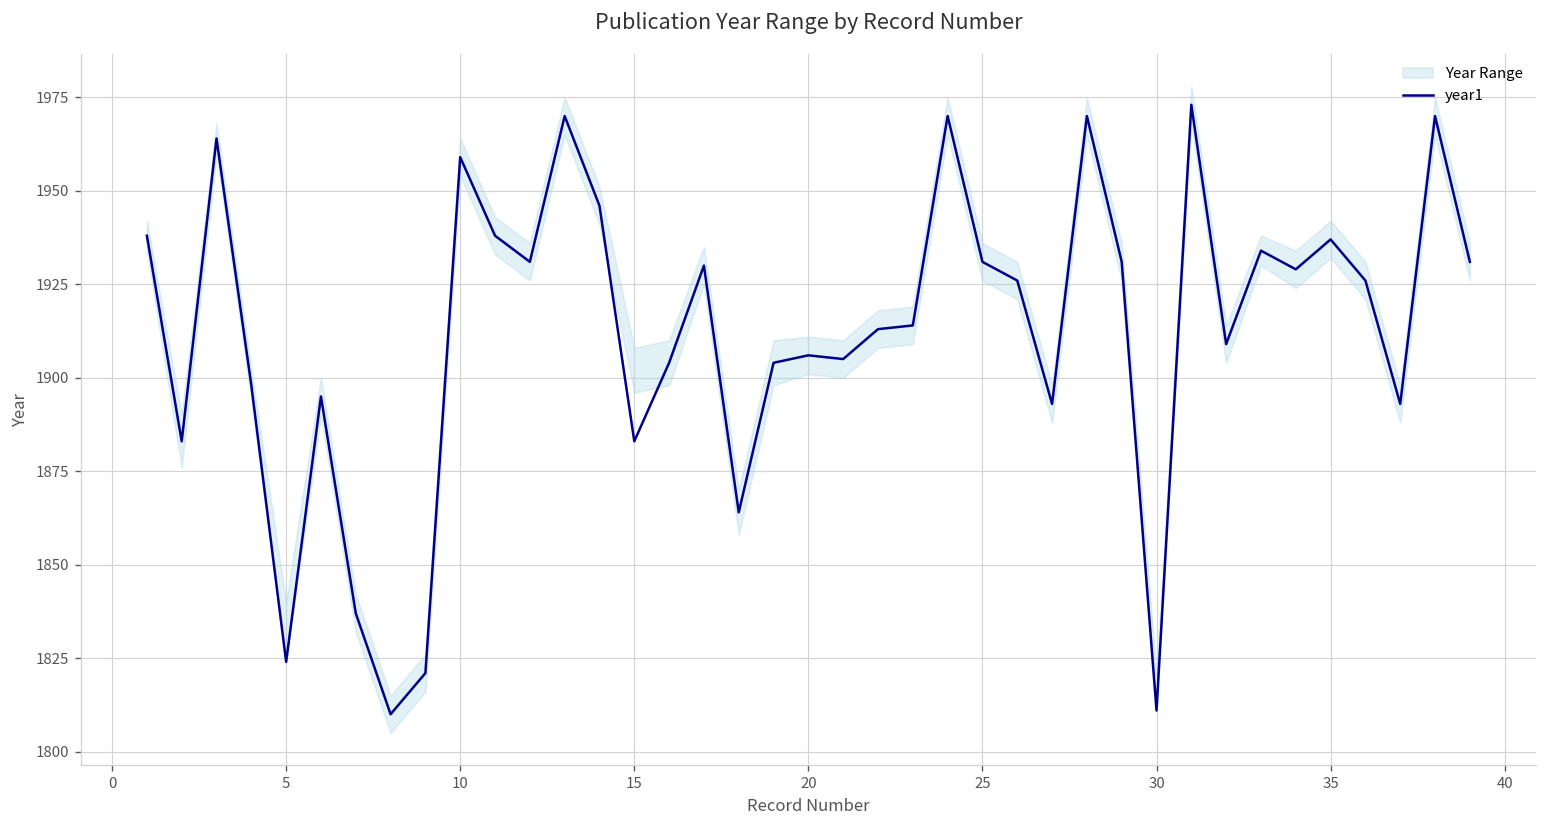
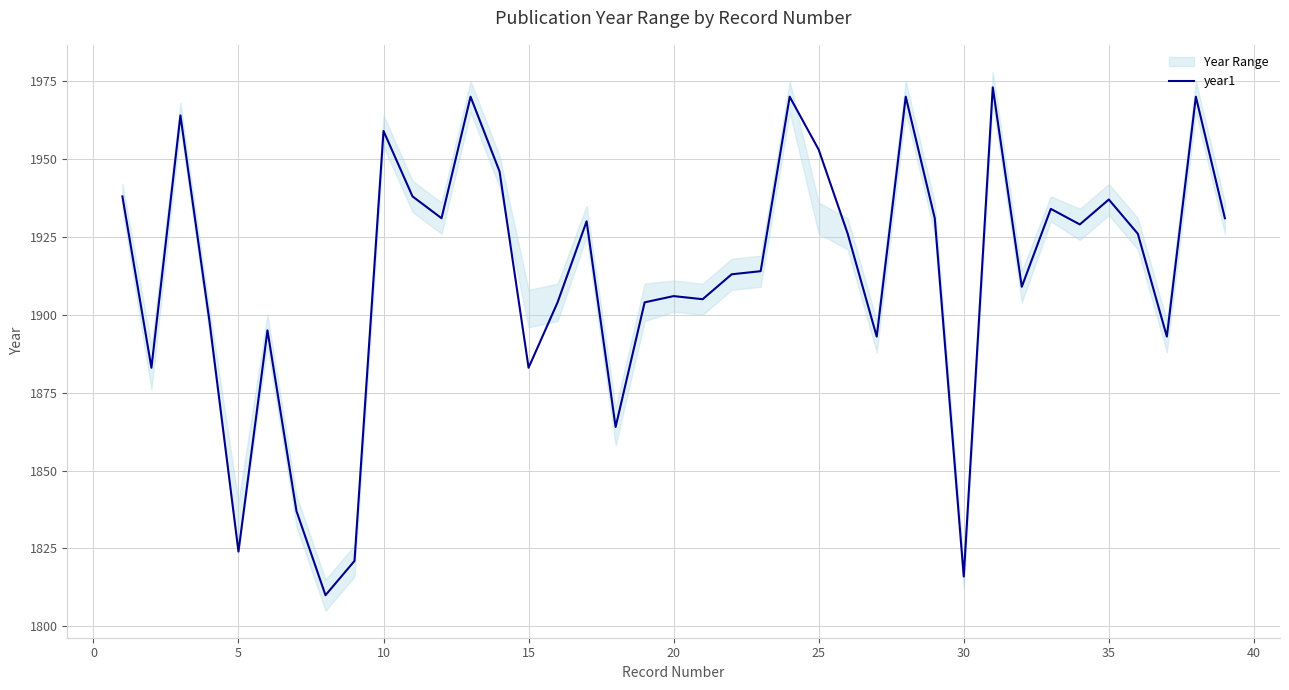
year1, 25: 1931 -> 1953
year1, 30: 1811 -> 1816
